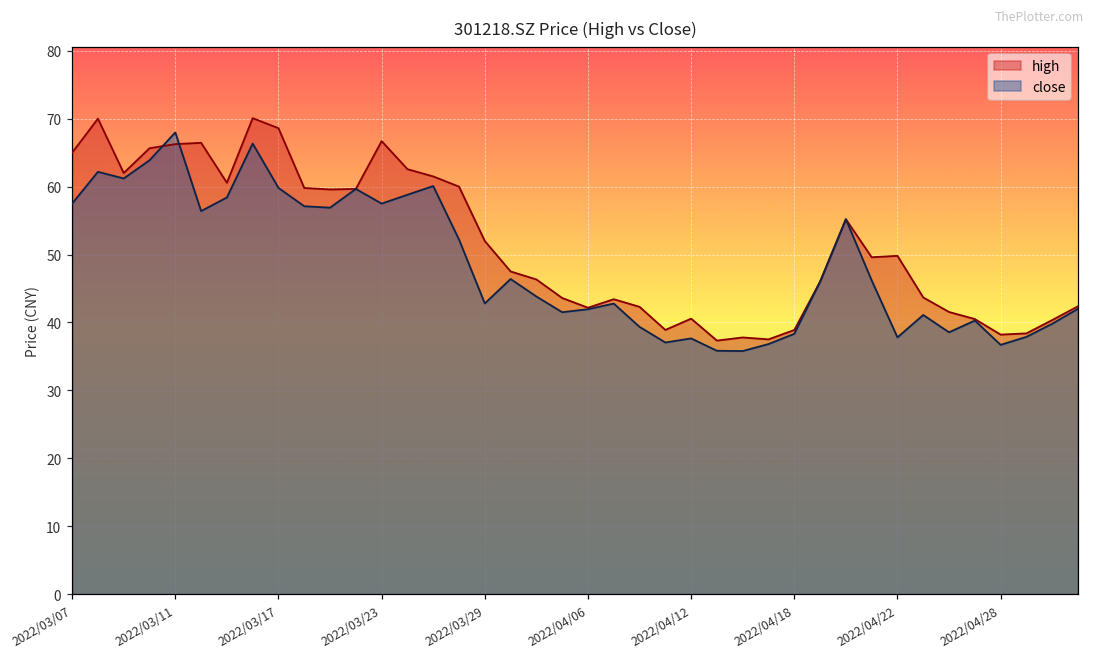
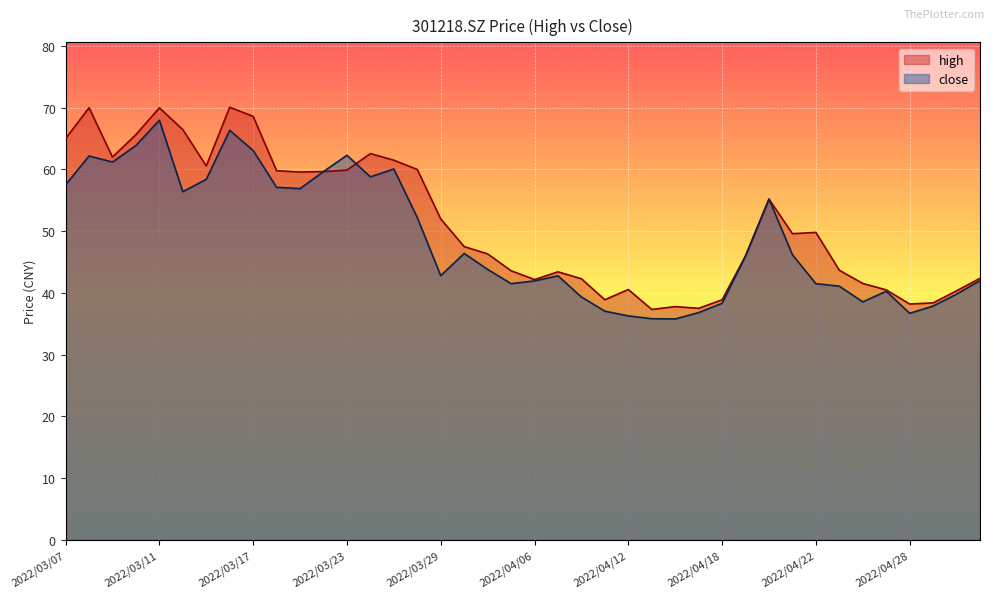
high, 2022/03/11: 66 -> 70
close, 2022/03/17: 60 -> 63
high, 2022/03/23: 67 -> 60
close, 2022/03/23: 58 -> 62
close, 2022/04/12: 38 -> 36
close, 2022/04/22: 38 -> 42
